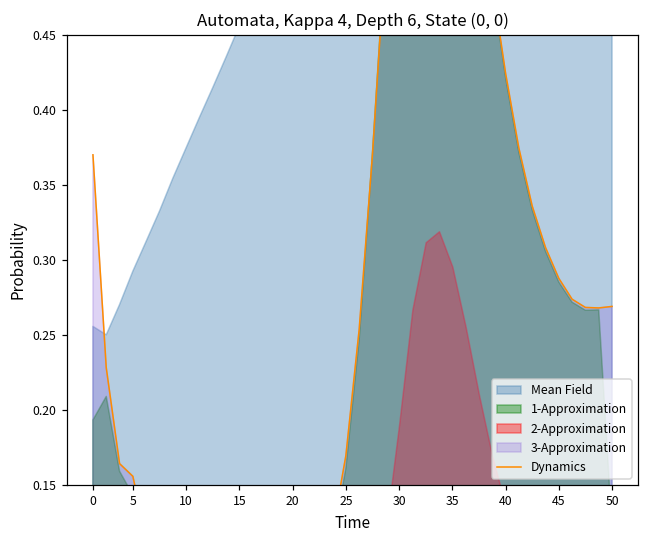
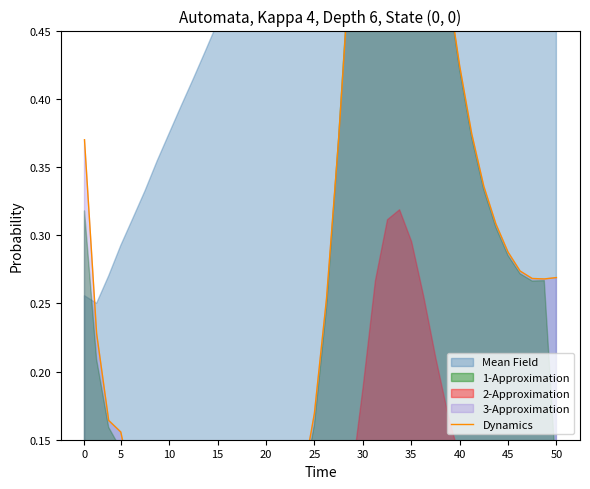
1-Approximation, 0: 0.193 -> 0.318
